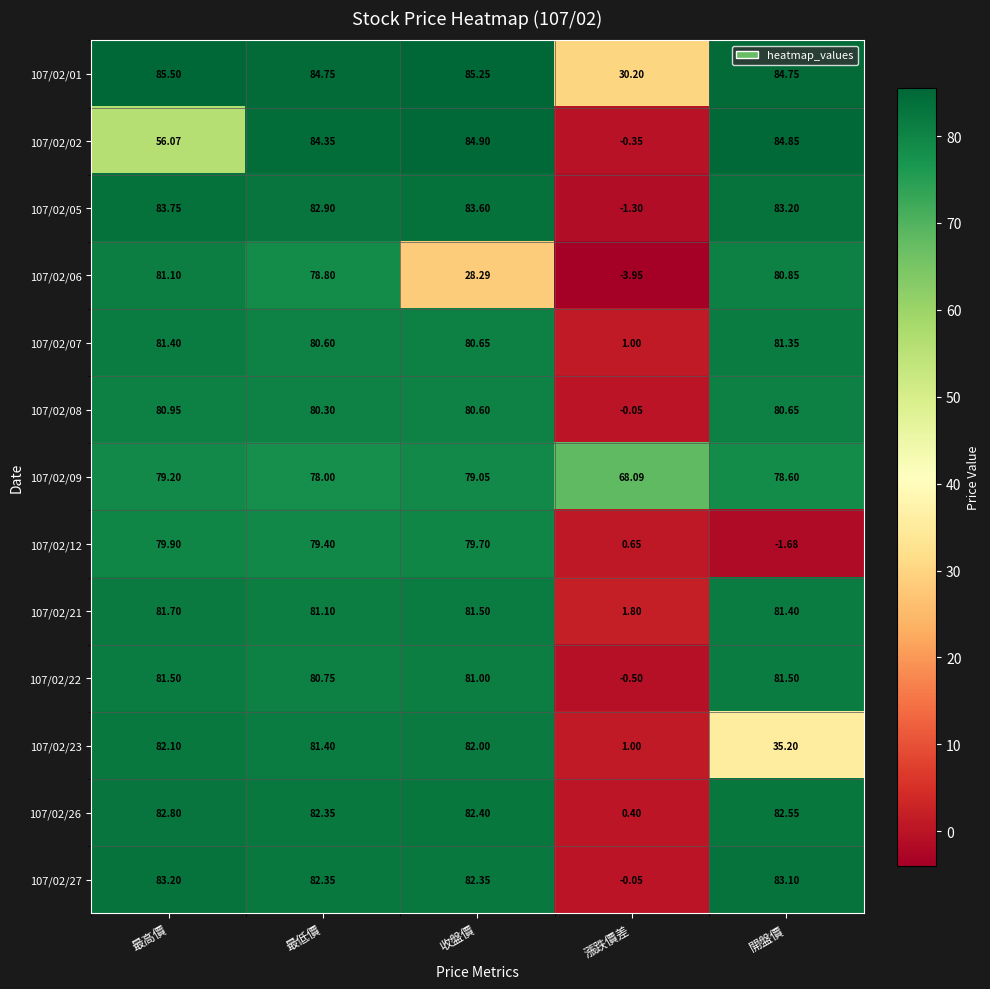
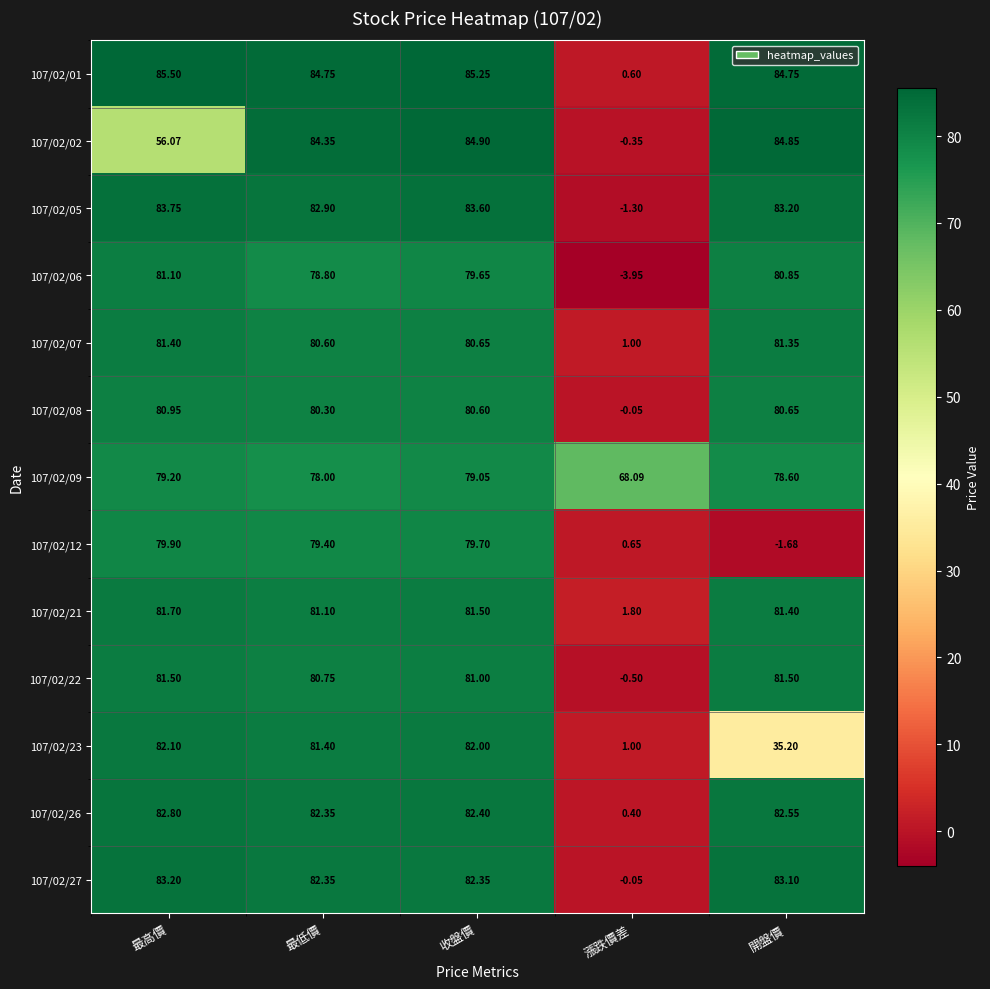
107/02/01, 漲跌價差: 30.20 -> 0.60
107/02/06, 收盤價: 28.29 -> 79.65
